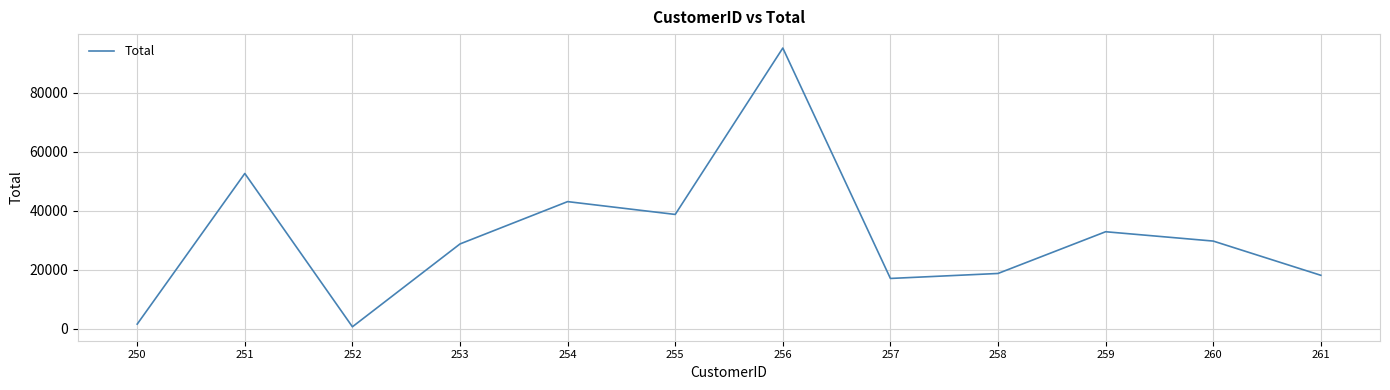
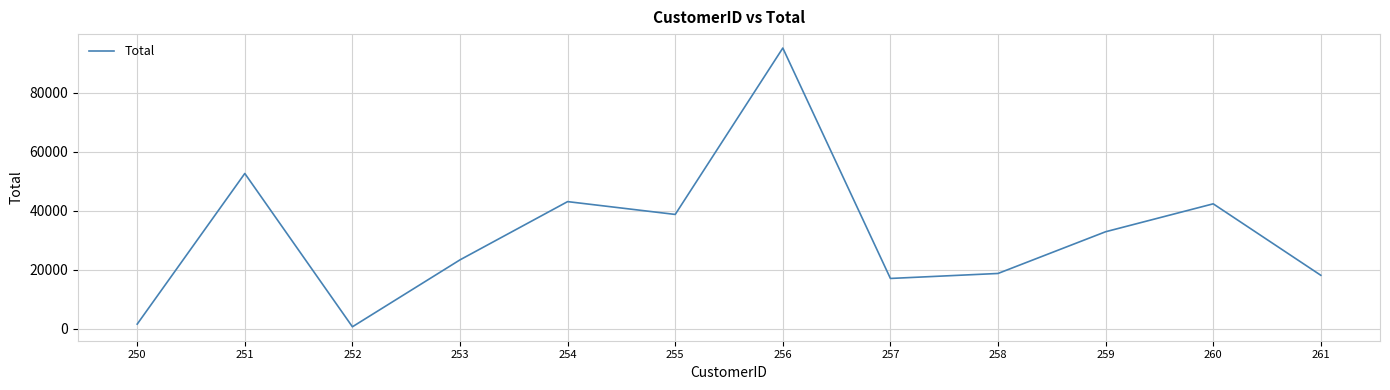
253: 29000 -> 23000
260: 30000 -> 42000
